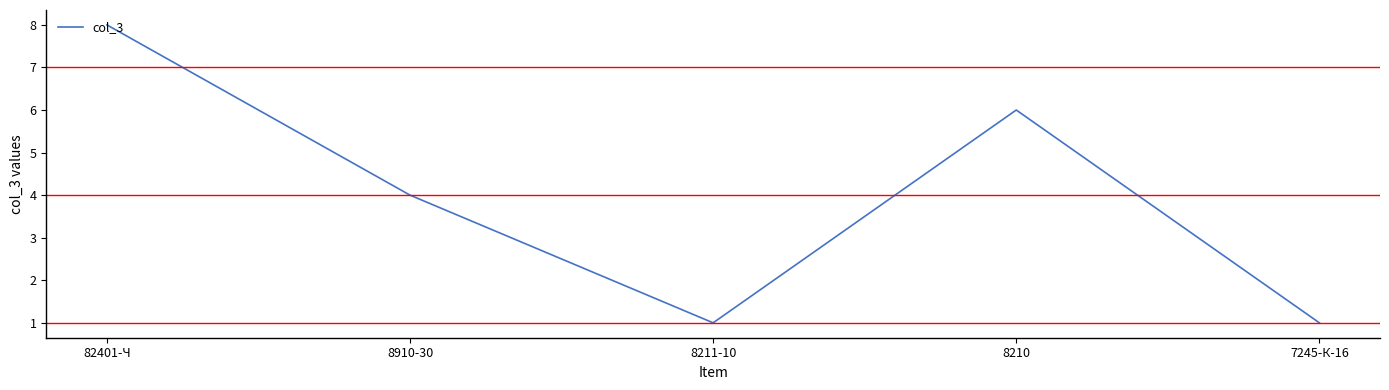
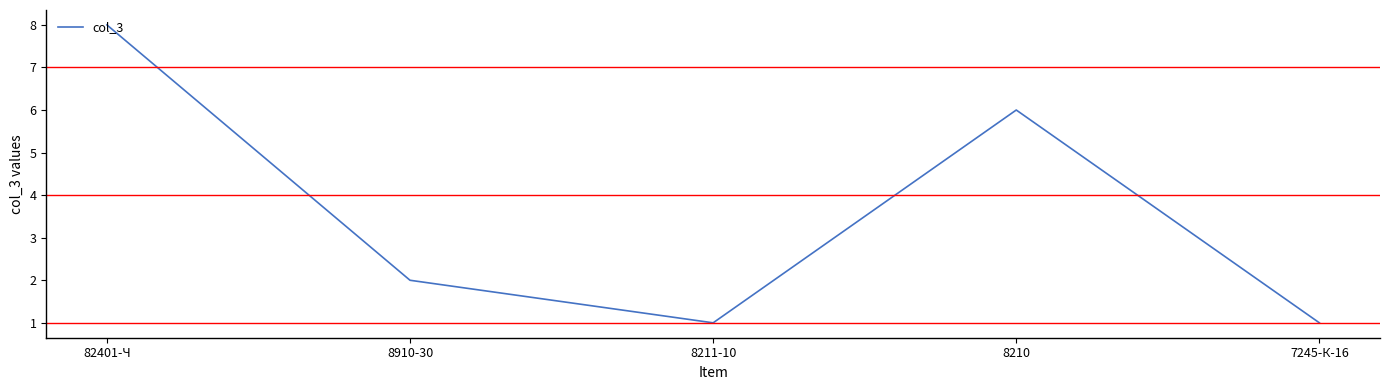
8910-30: 4 -> 2
